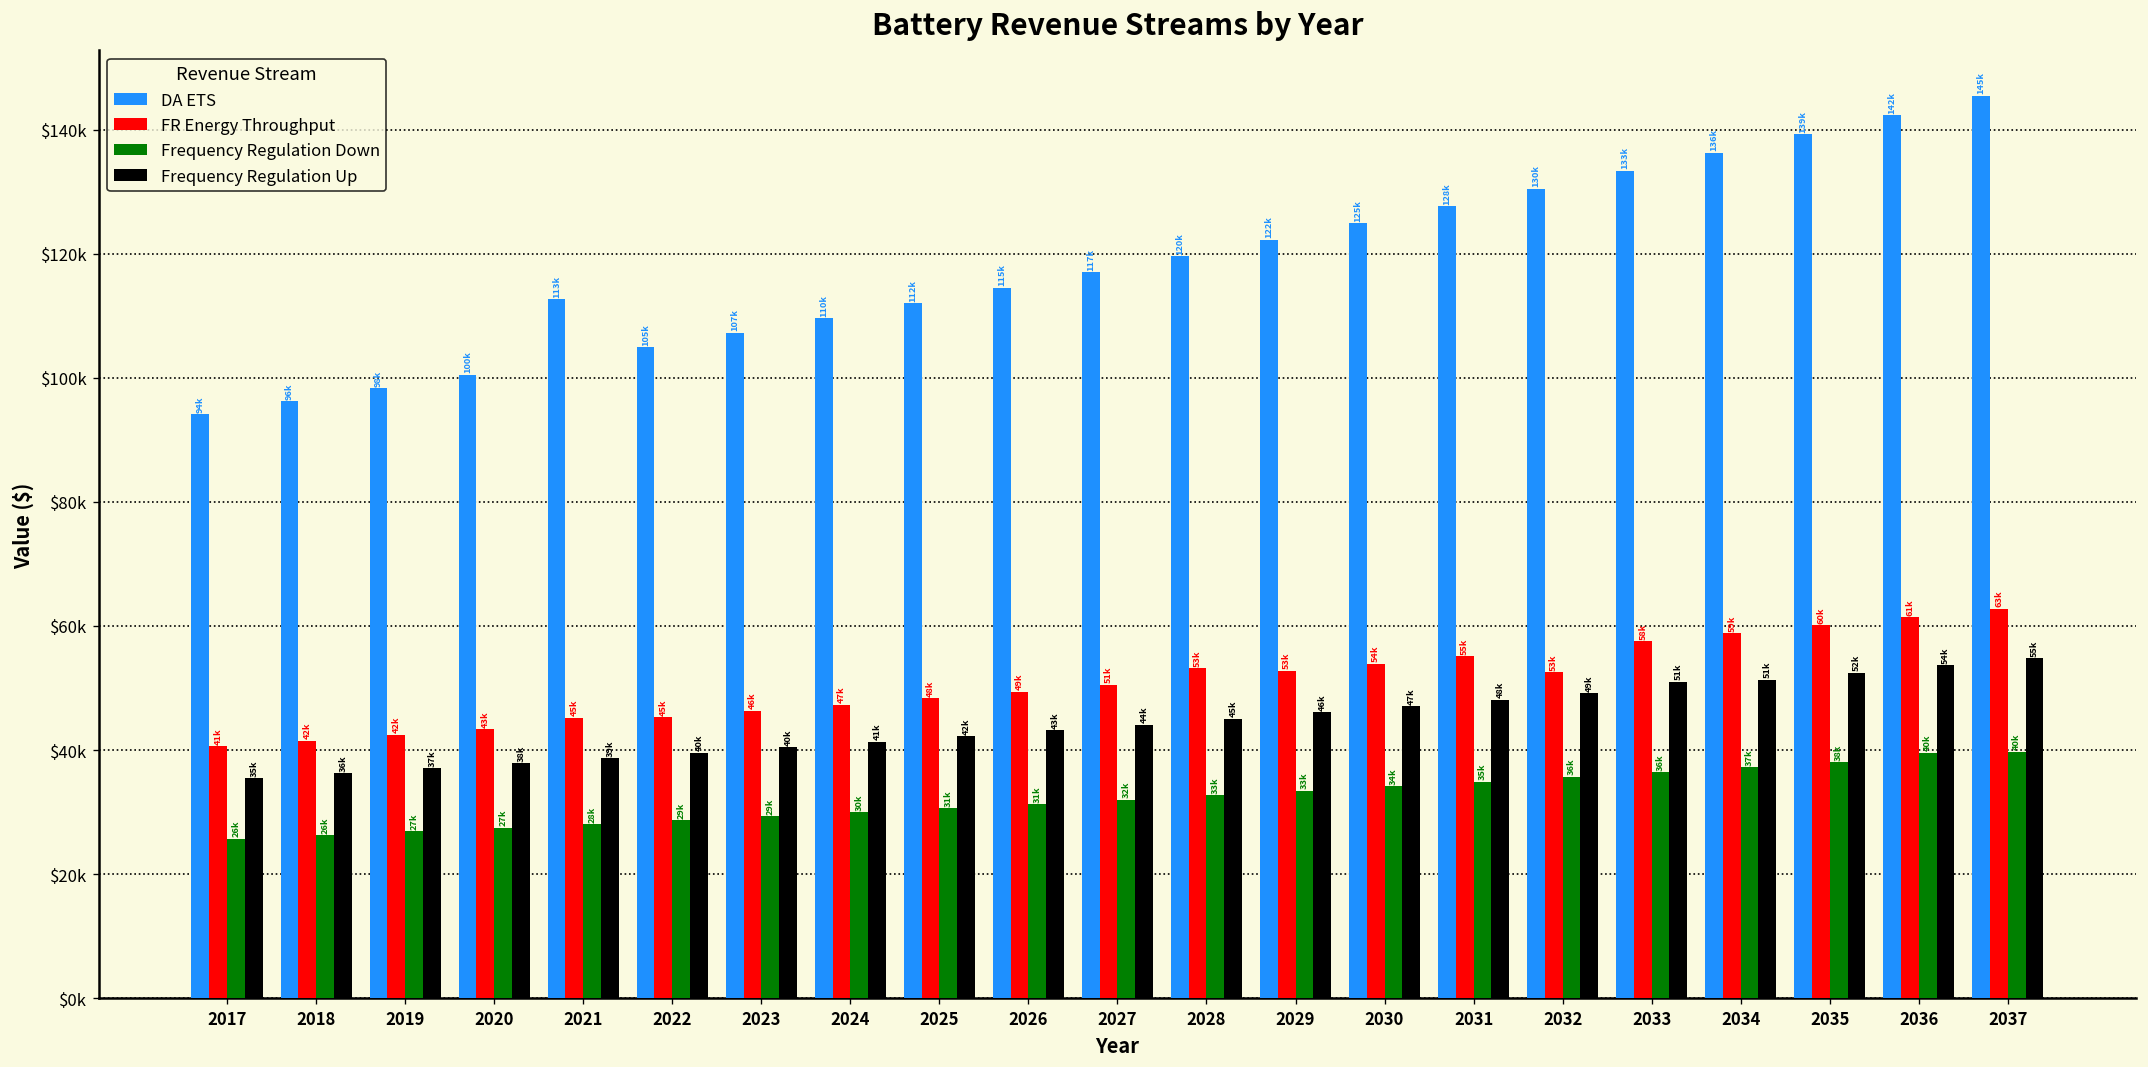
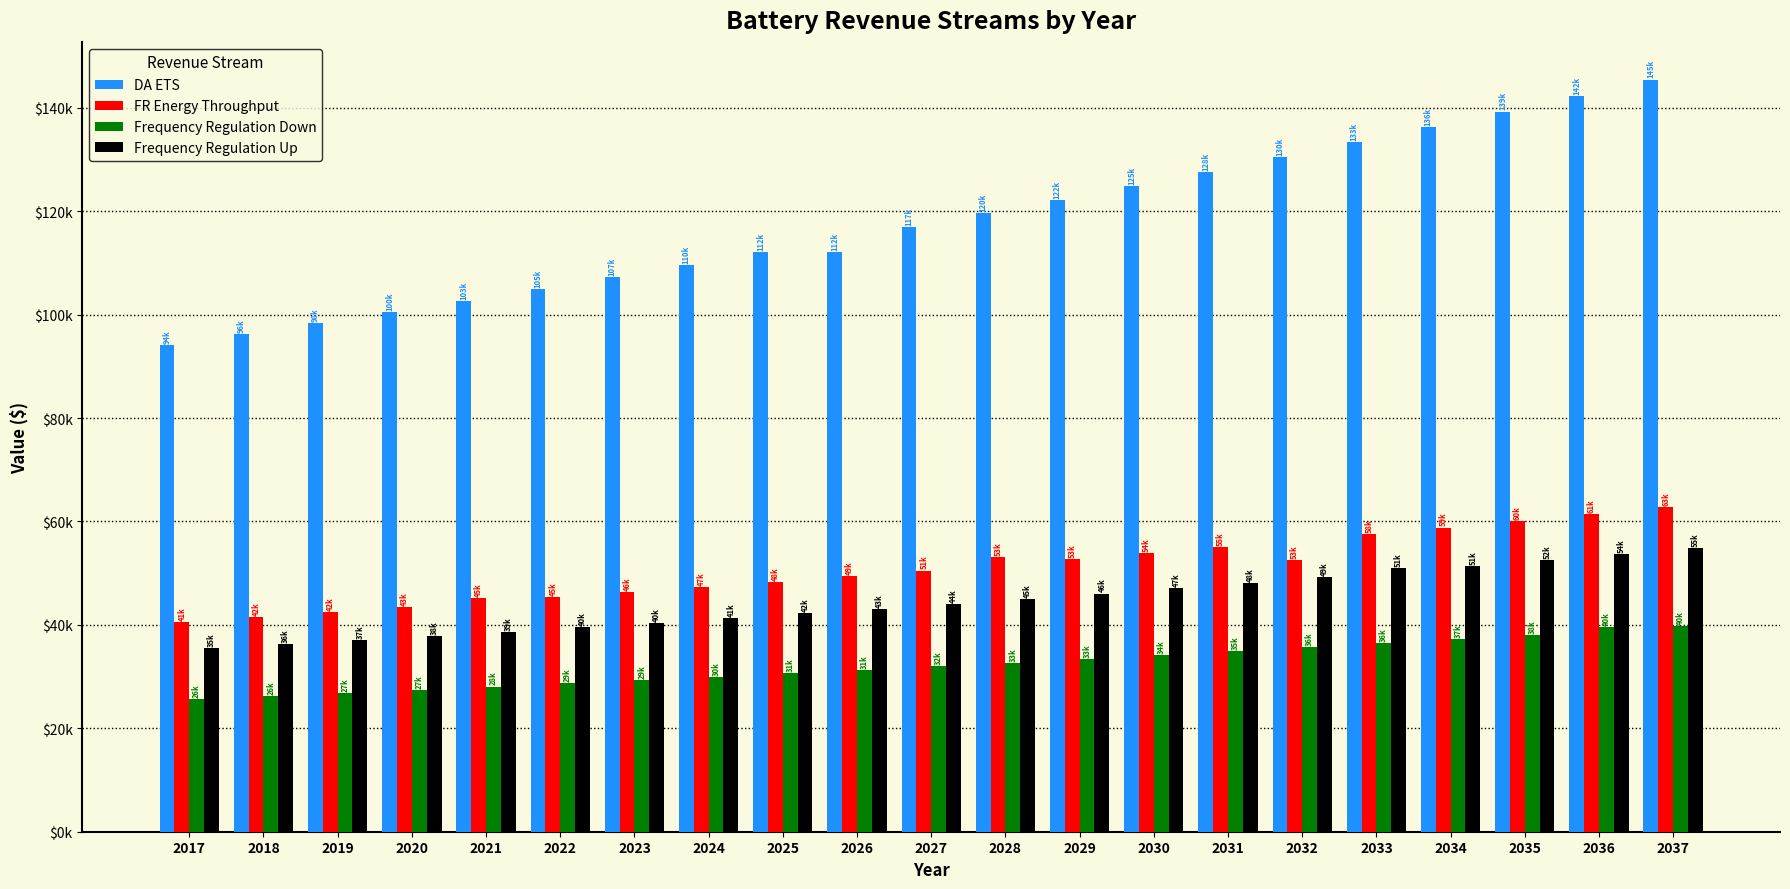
DA ETS, 2021: 113k -> 103k
DA ETS, 2026: 115k -> 112k
